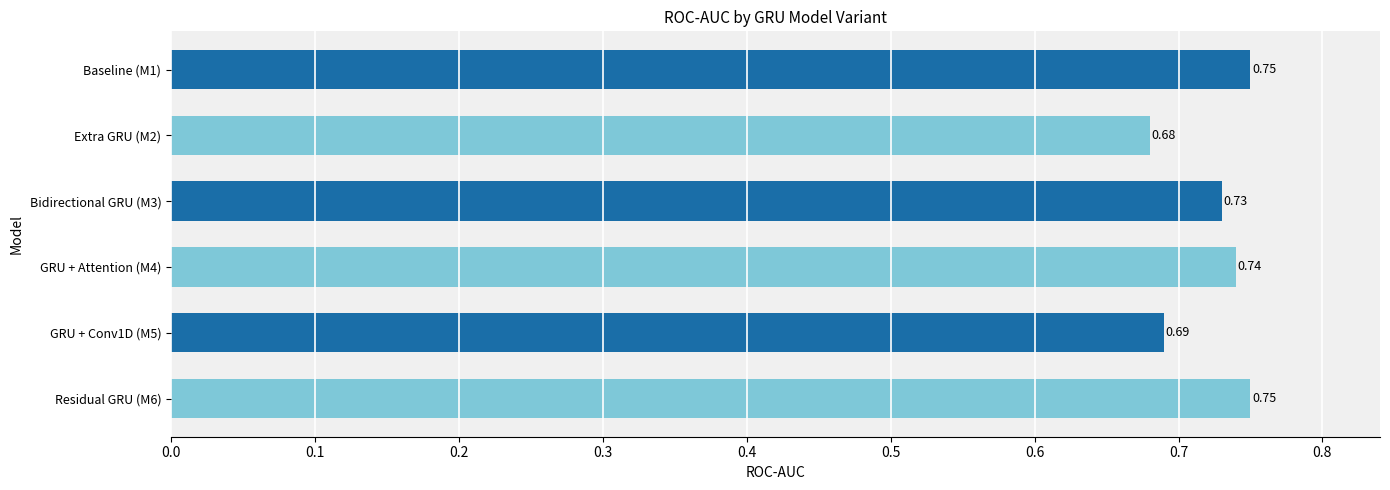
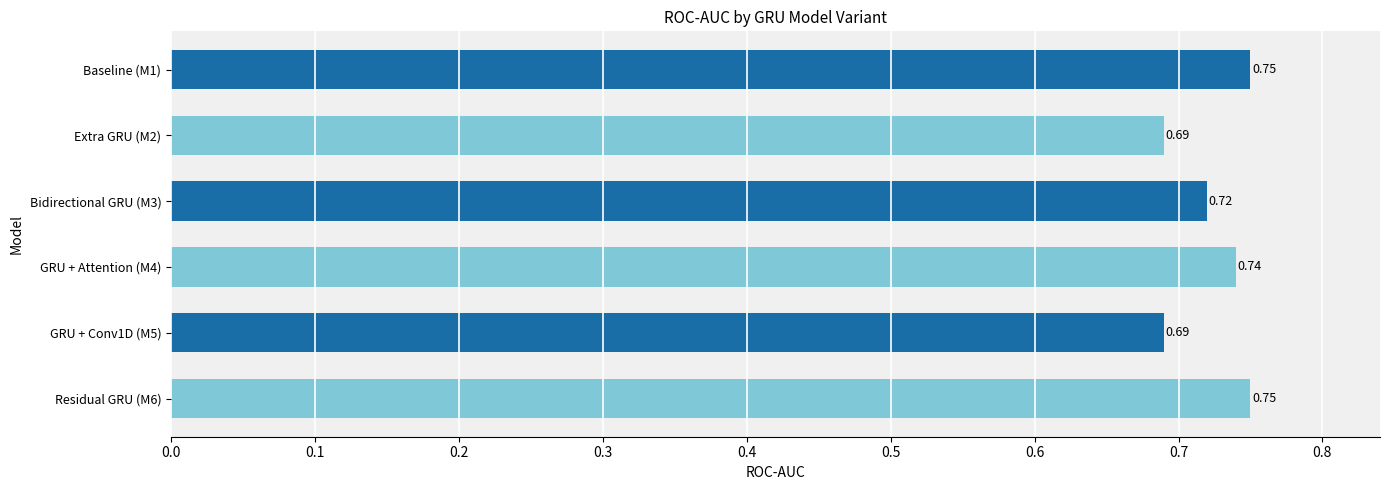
Extra GRU (M2): 0.68 -> 0.69
Bidirectional GRU (M3): 0.73 -> 0.72
